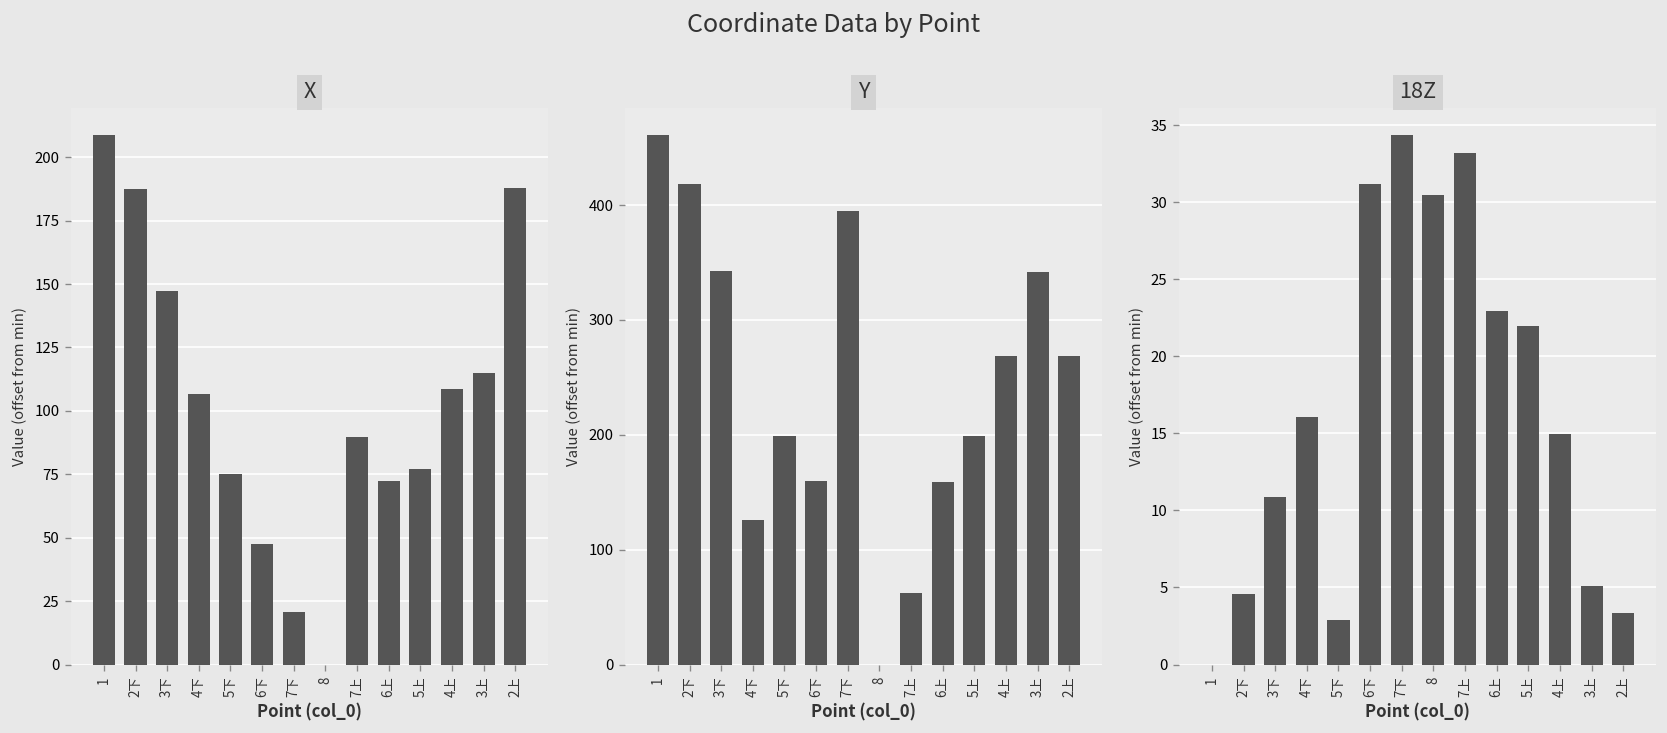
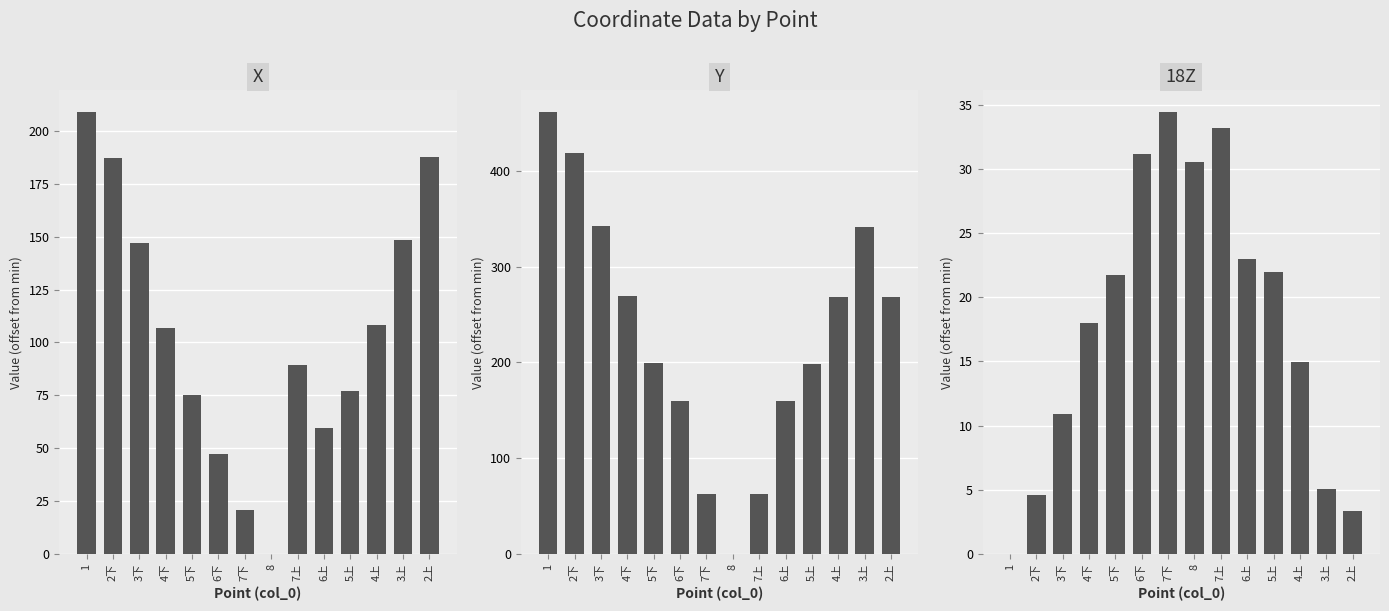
X, 6上: 72 -> 59
X, 3上: 115 -> 149
Y, 4下: 130 -> 270
Y, 7下: 390 -> 60
18Z, 4下: 16.1 -> 18.0
18Z, 5下: 2.9 -> 21.7
